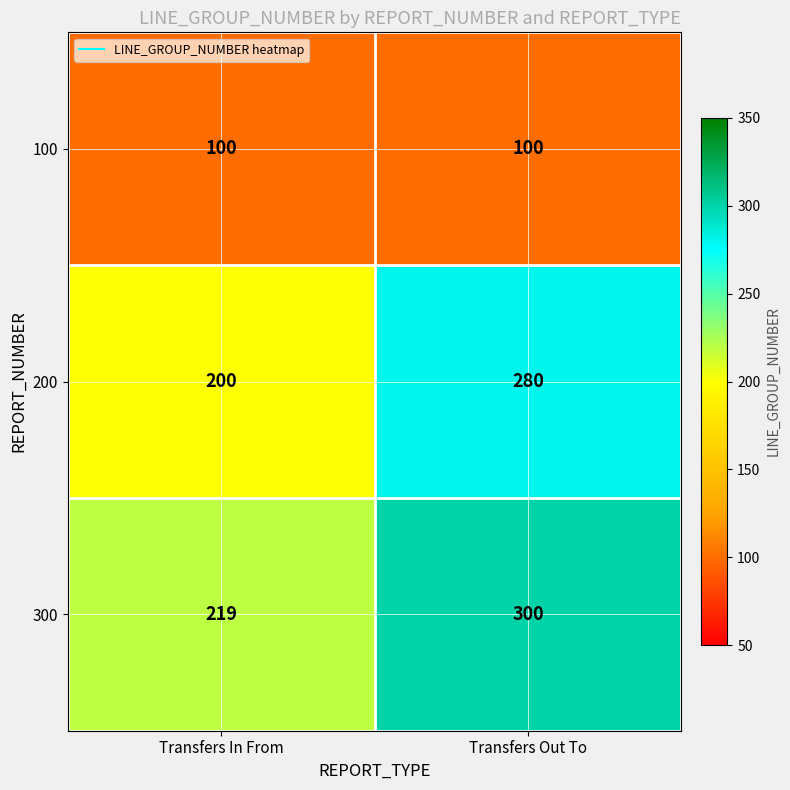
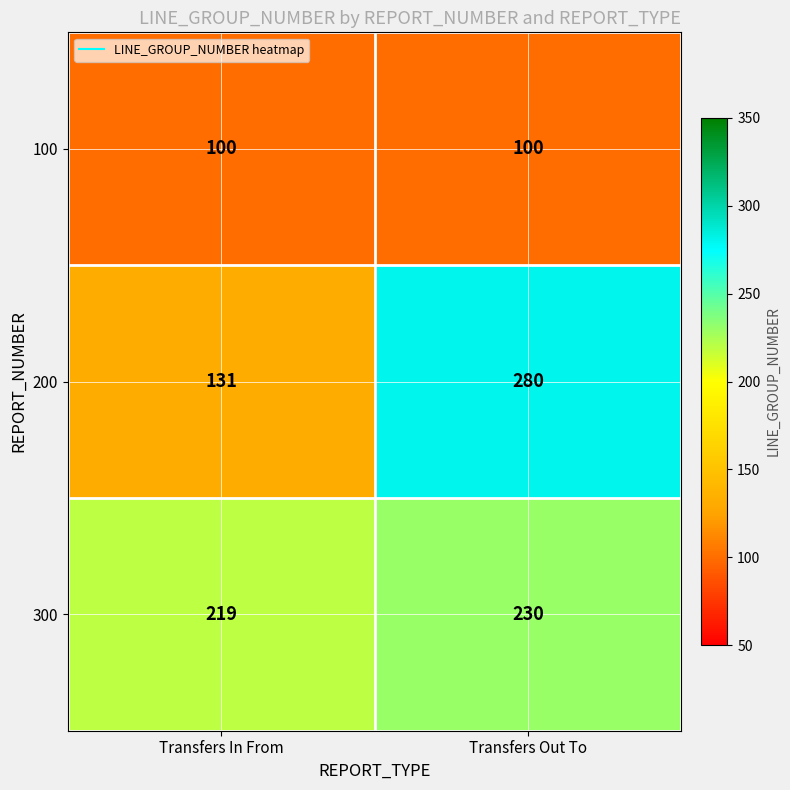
200, Transfers In From: 200 -> 131
300, Transfers Out To: 300 -> 230
